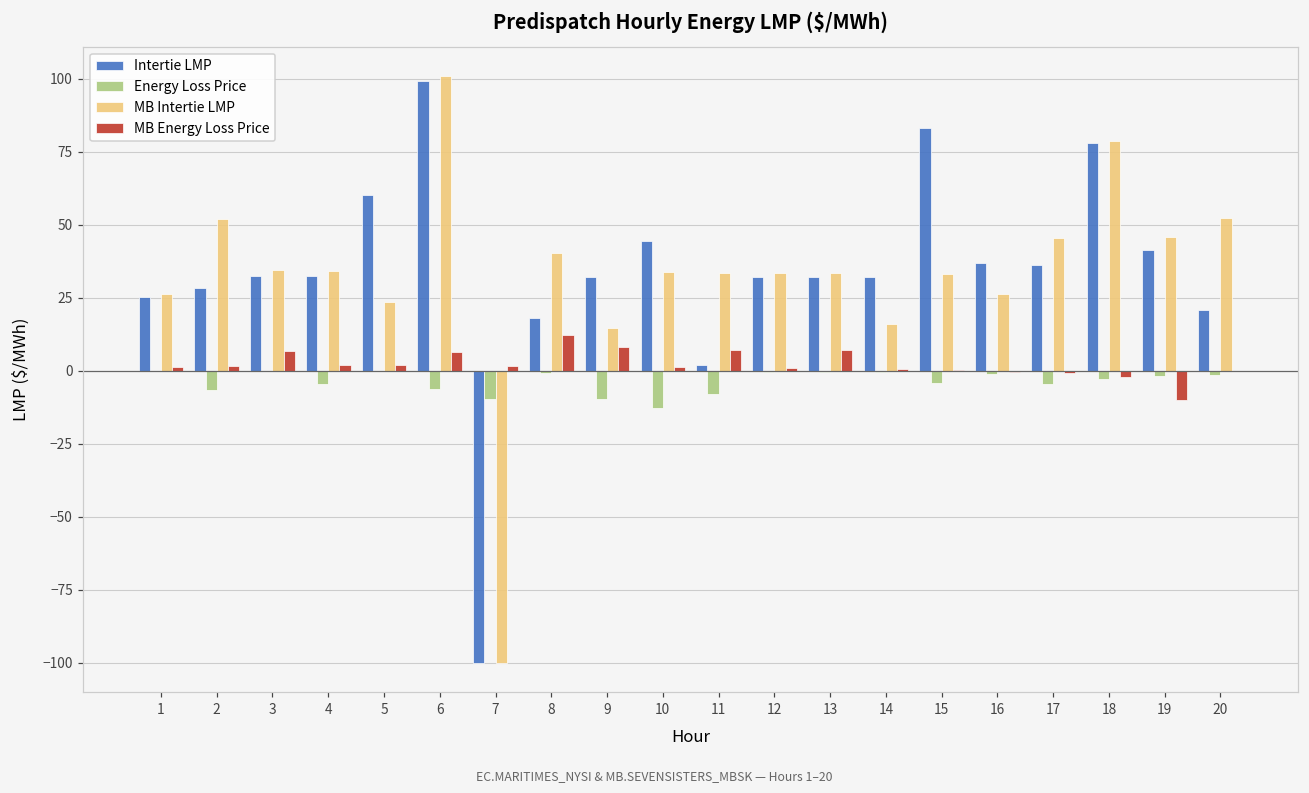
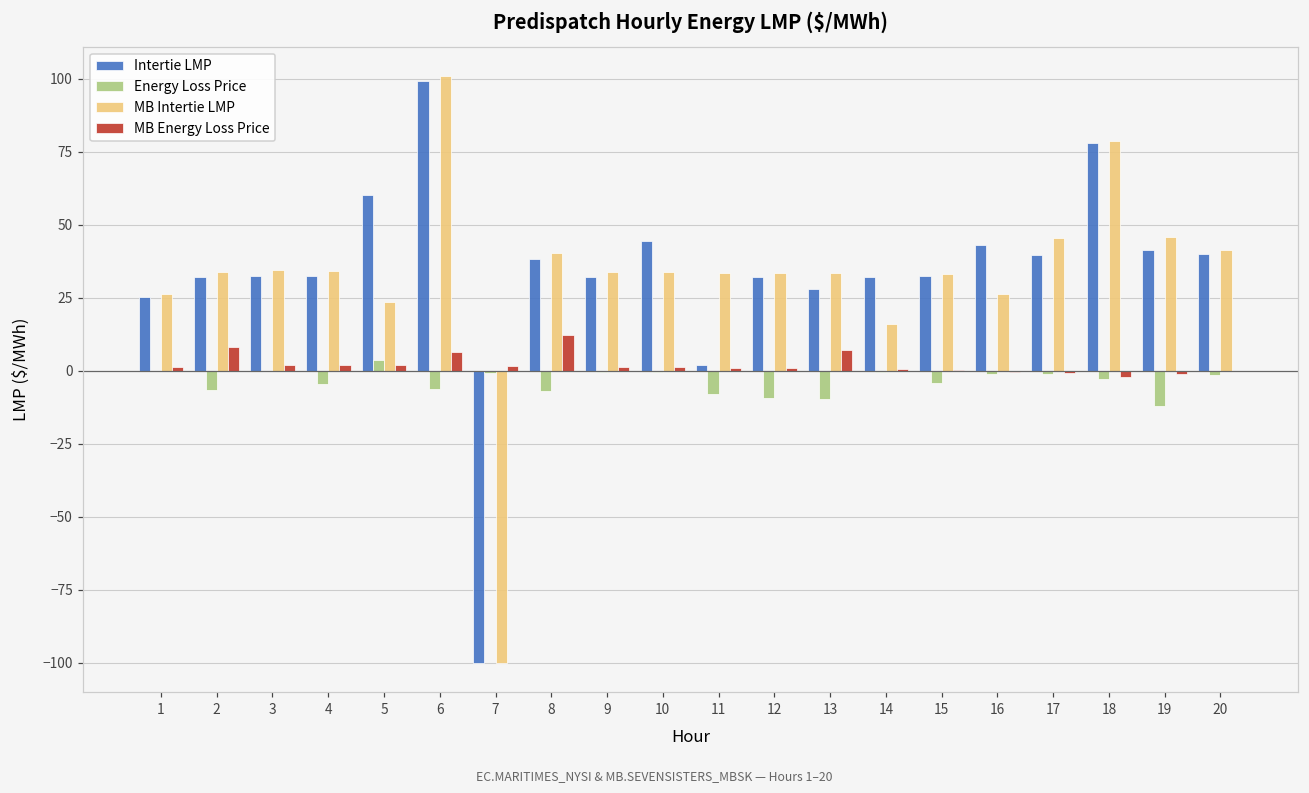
Intertie LMP, 2: 28 -> 32
MB Intertie LMP, 2: 52 -> 34
MB Energy Loss Price, 2: 1 -> 8
MB Energy Loss Price, 3: 7 -> 2
Energy Loss Price, 5: 0 -> 4
Energy Loss Price, 7: -10 -> -1
Intertie LMP, 8: 18 -> 38
Energy Loss Price, 8: -1 -> -7
Energy Loss Price, 9: -10 -> -1
MB Intertie LMP, 9: 15 -> 34
MB Energy Loss Price, 9: 8 -> 1
Energy Loss Price, 10: -13 -> -1
MB Energy Loss Price, 11: 7 -> 1
Energy Loss Price, 12: 0 -> -9
Intertie LMP, 13: 32 -> 28
Energy Loss Price, 13: -1 -> -10
Intertie LMP, 15: 83 -> 32
Intertie LMP, 16: 37 -> 43
Intertie LMP, 17: 36 -> 40
Energy Loss Price, 17: -4 -> -1
Energy Loss Price, 19: -2 -> -12
MB Energy Loss Price, 19: -10 -> -1
Intertie LMP, 20: 21 -> 40
MB Intertie LMP, 20: 52 -> 41
